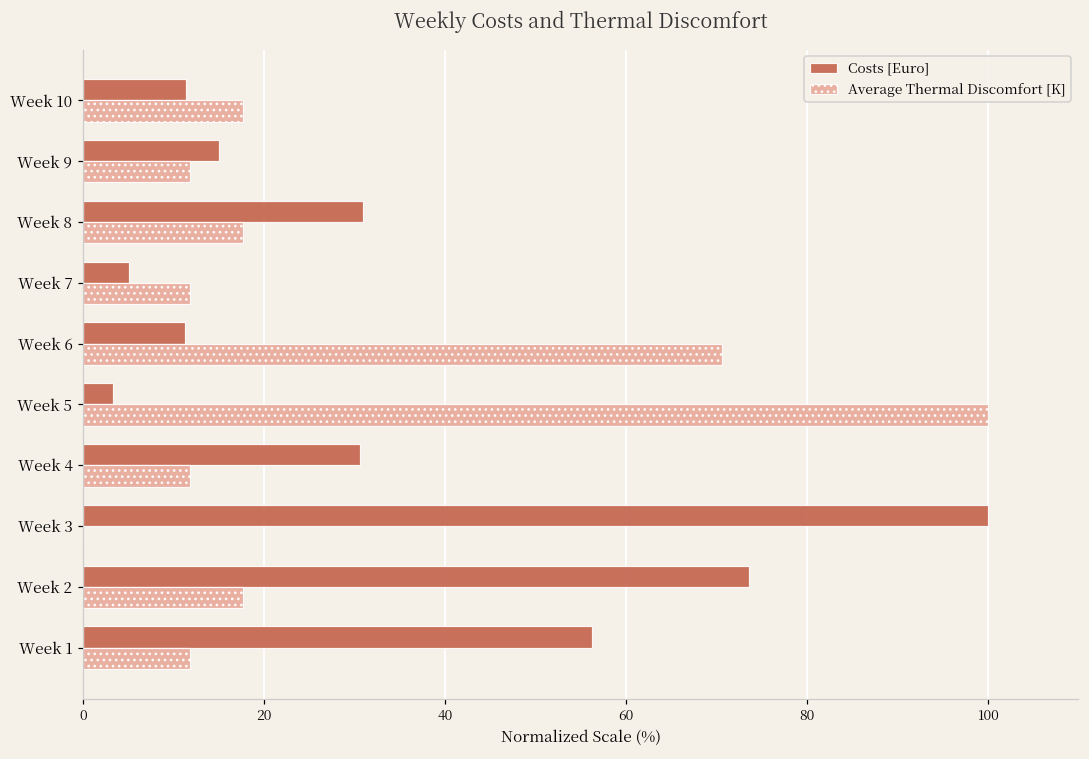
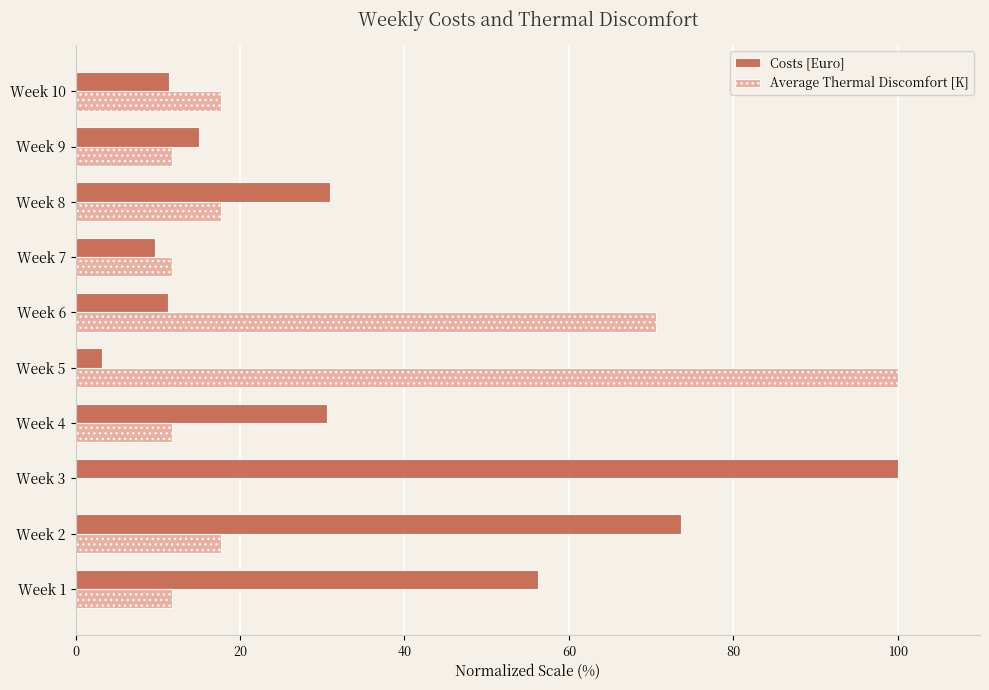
Costs [Euro], Week 7: 5 -> 10
